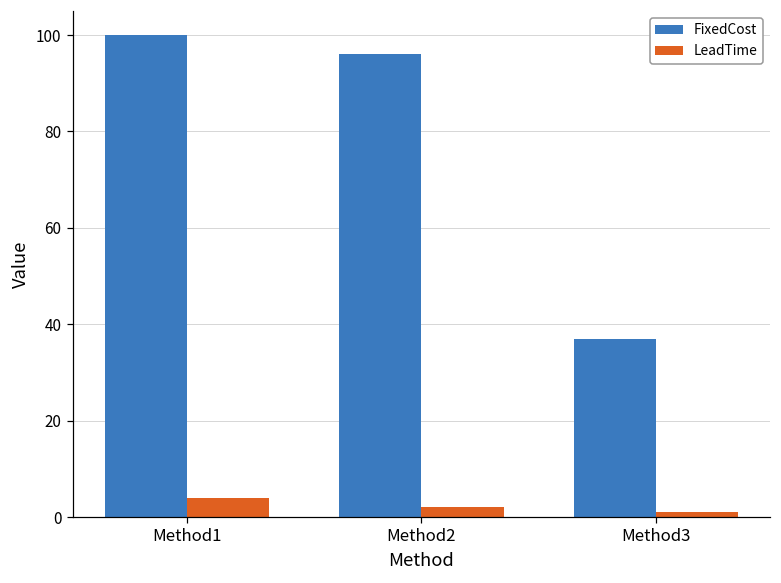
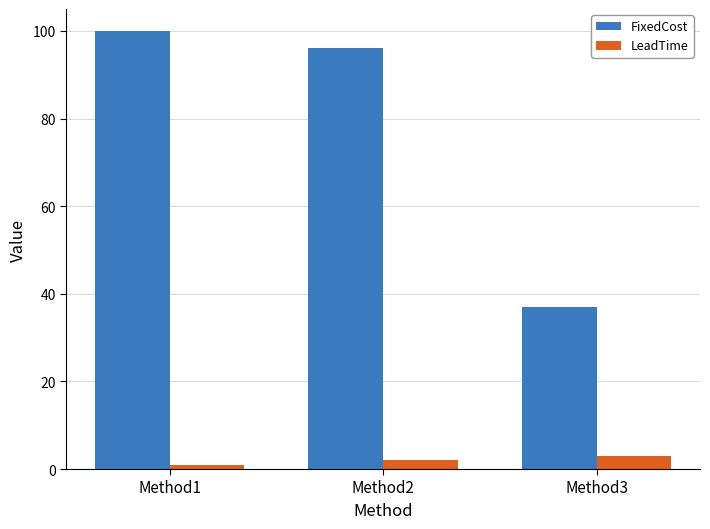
LeadTime, Method1: 4 -> 1
LeadTime, Method3: 1 -> 3
